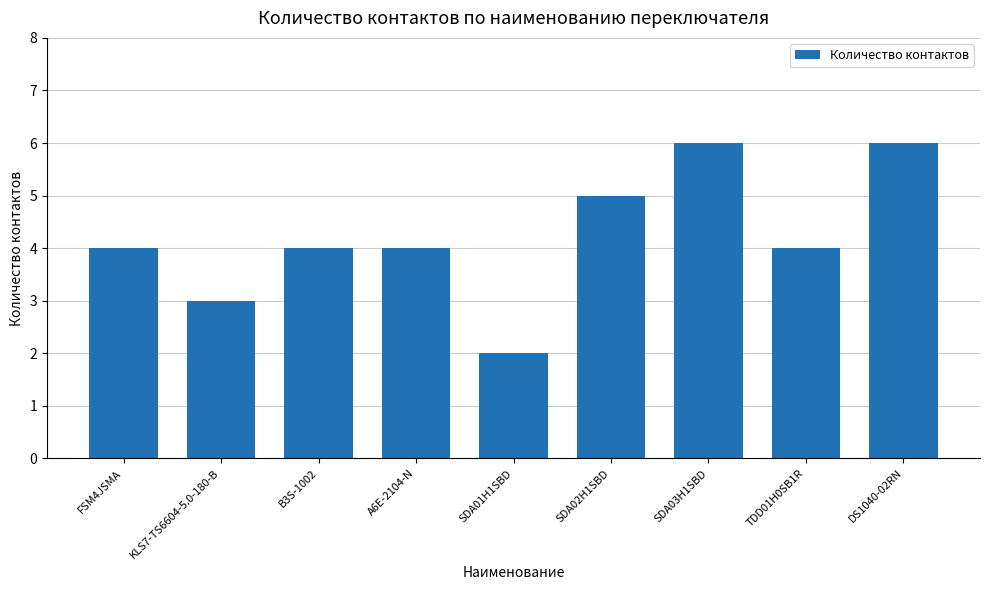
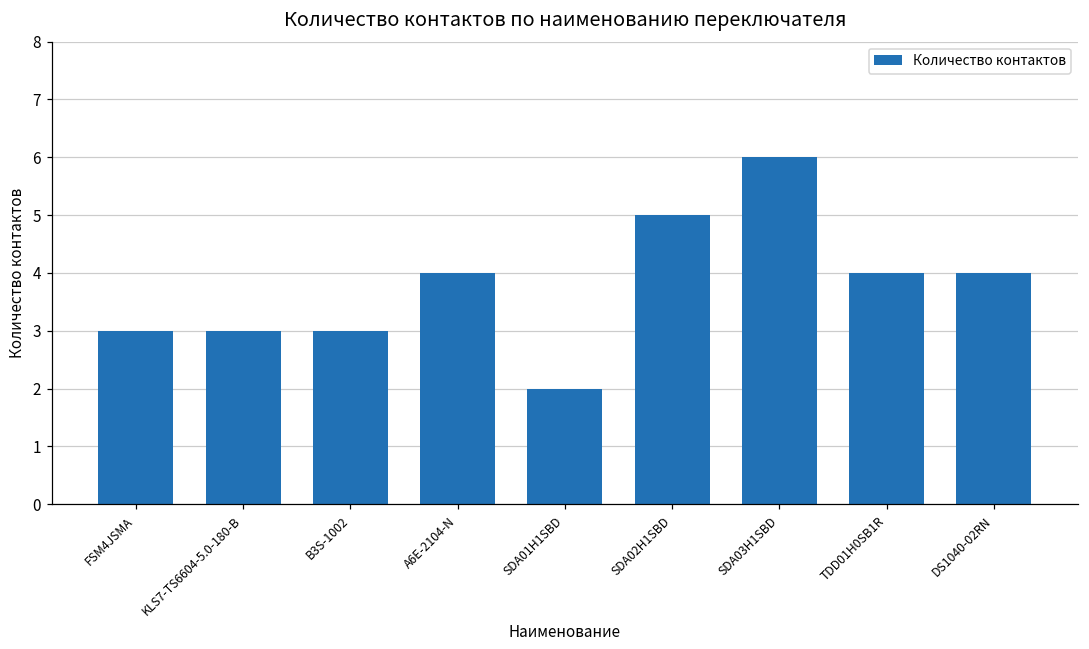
FSM4JSMA: 4 -> 3
B3S-1002: 4 -> 3
DS1040-02RN: 6 -> 4
